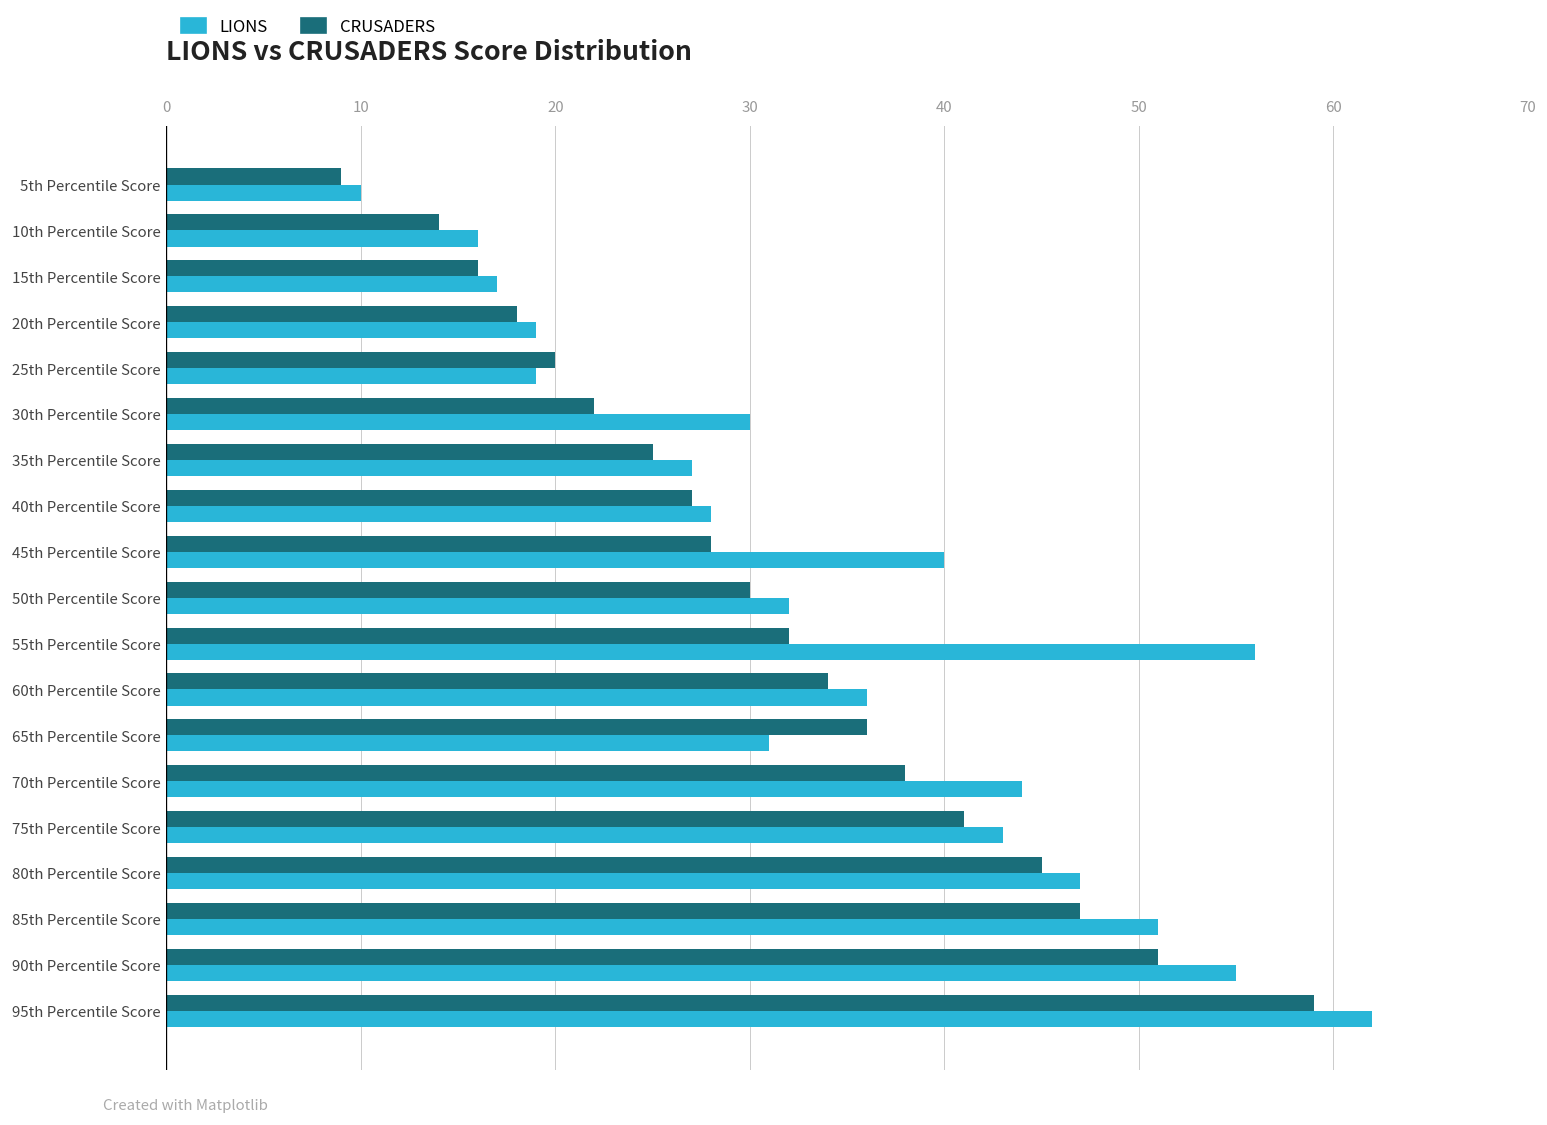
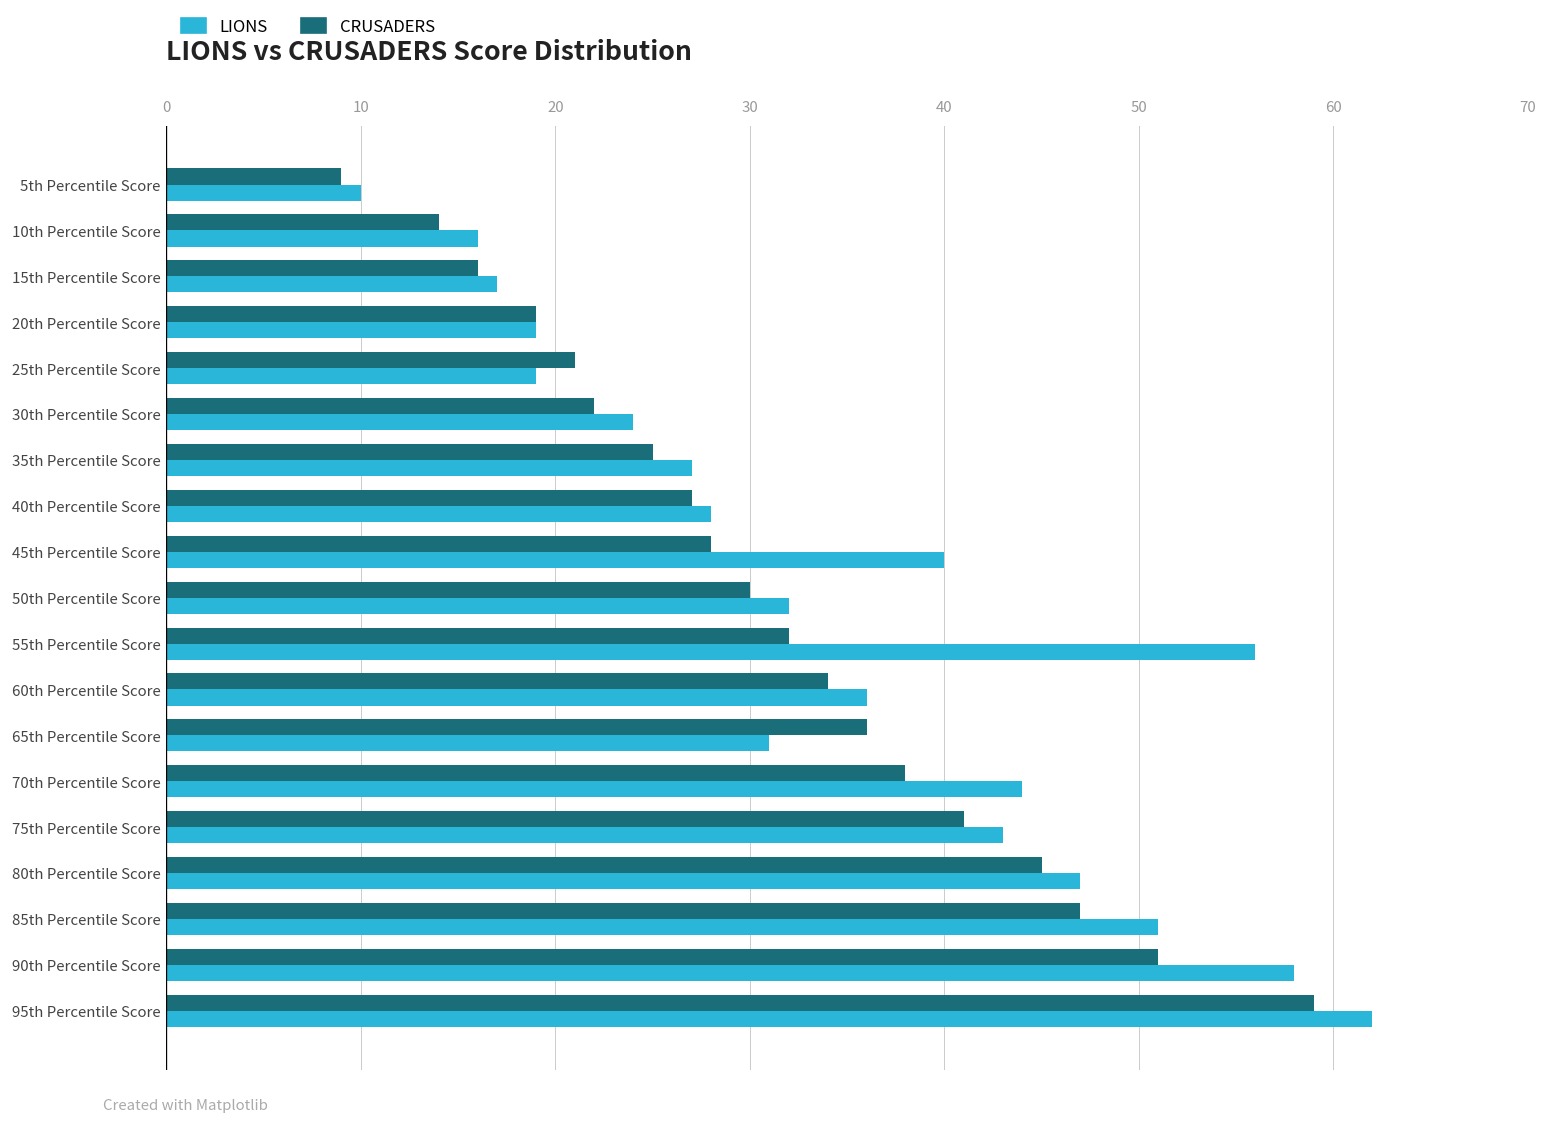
CRUSADERS, 20th Percentile Score: 18 -> 19
CRUSADERS, 25th Percentile Score: 20 -> 21
LIONS, 30th Percentile Score: 30 -> 24
LIONS, 90th Percentile Score: 55 -> 58
